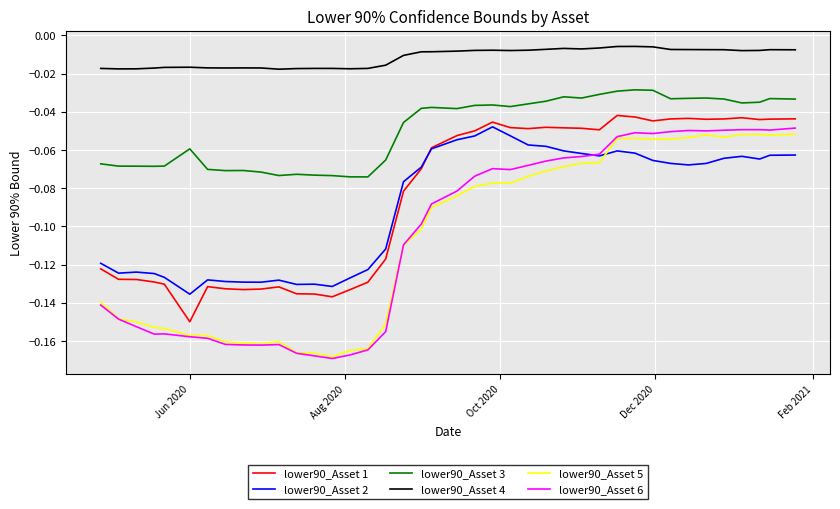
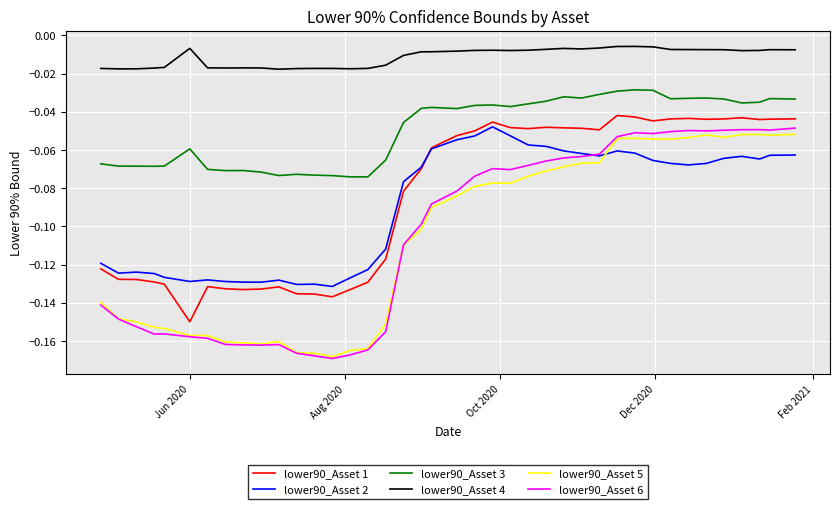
lower90_Asset 2, Jun 2020: -0.135 -> -0.129
lower90_Asset 4, Jun 2020: -0.017 -> -0.007
